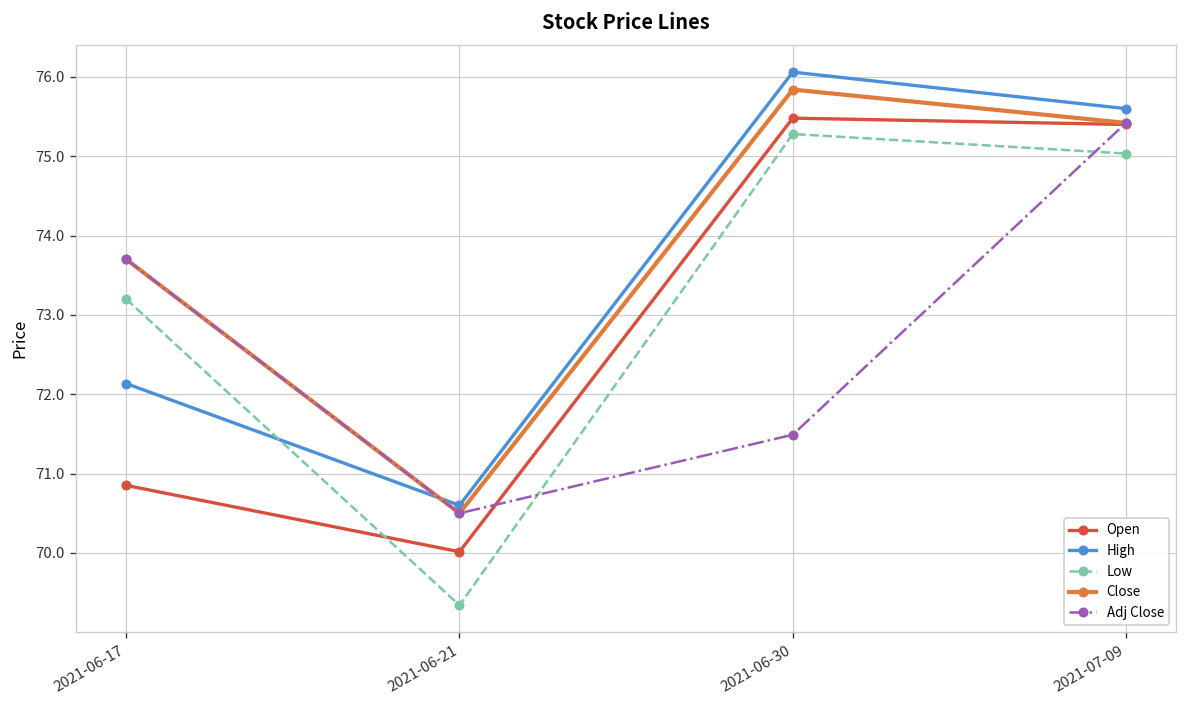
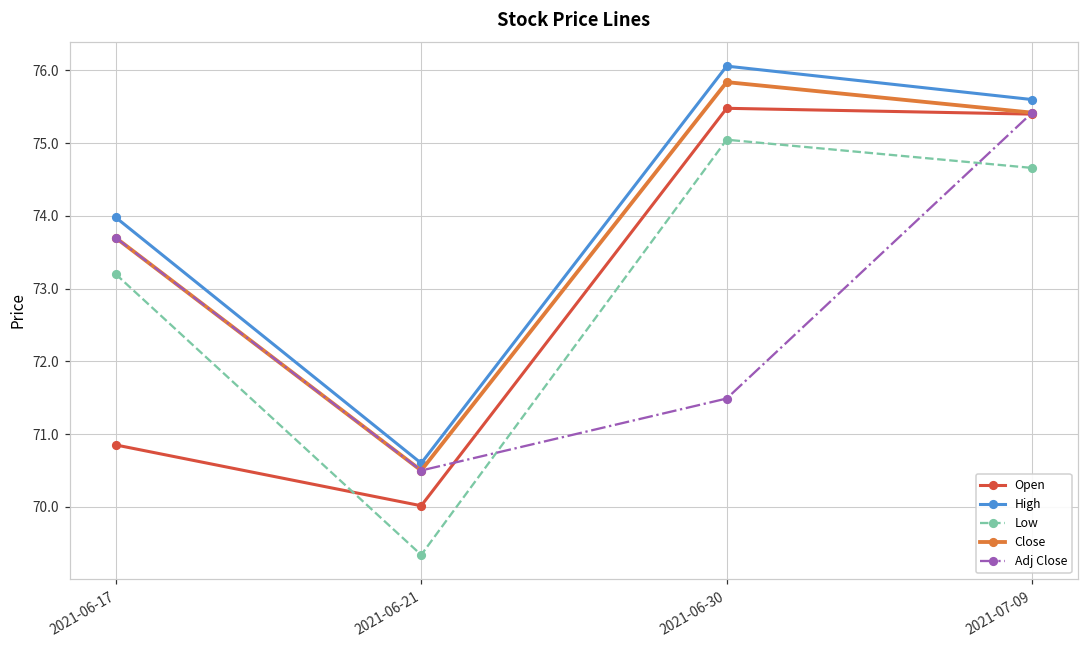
High, 2021-06-17: 72.1 -> 74.0
Low, 2021-06-30: 75.3 -> 75.0
Low, 2021-07-09: 75.0 -> 74.7
